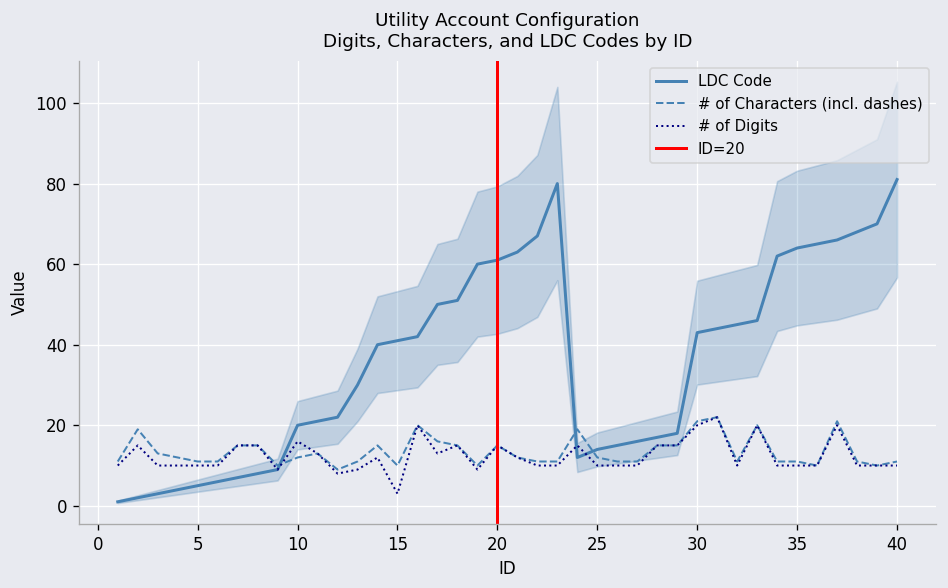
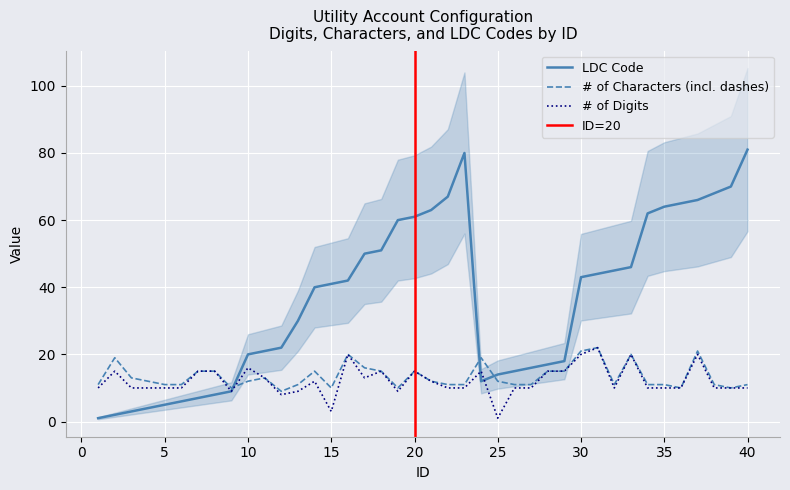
# of Digits, 25: 10 -> 1
